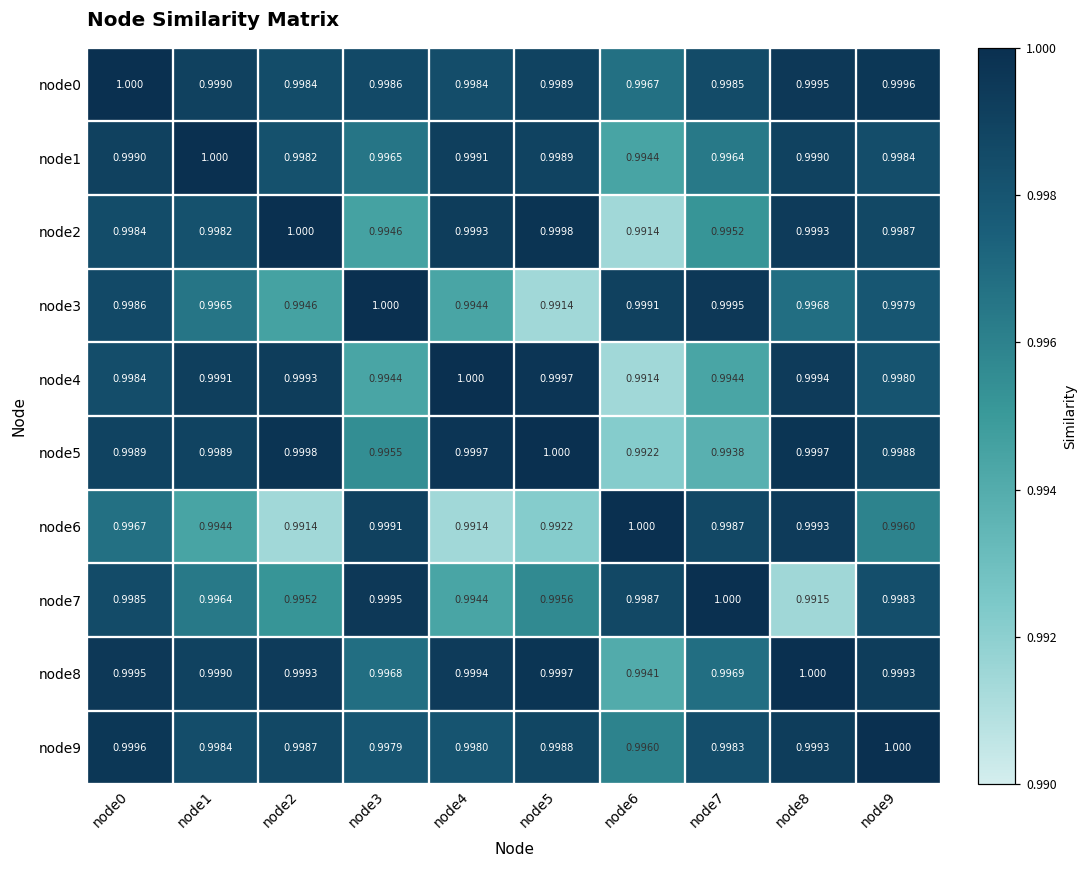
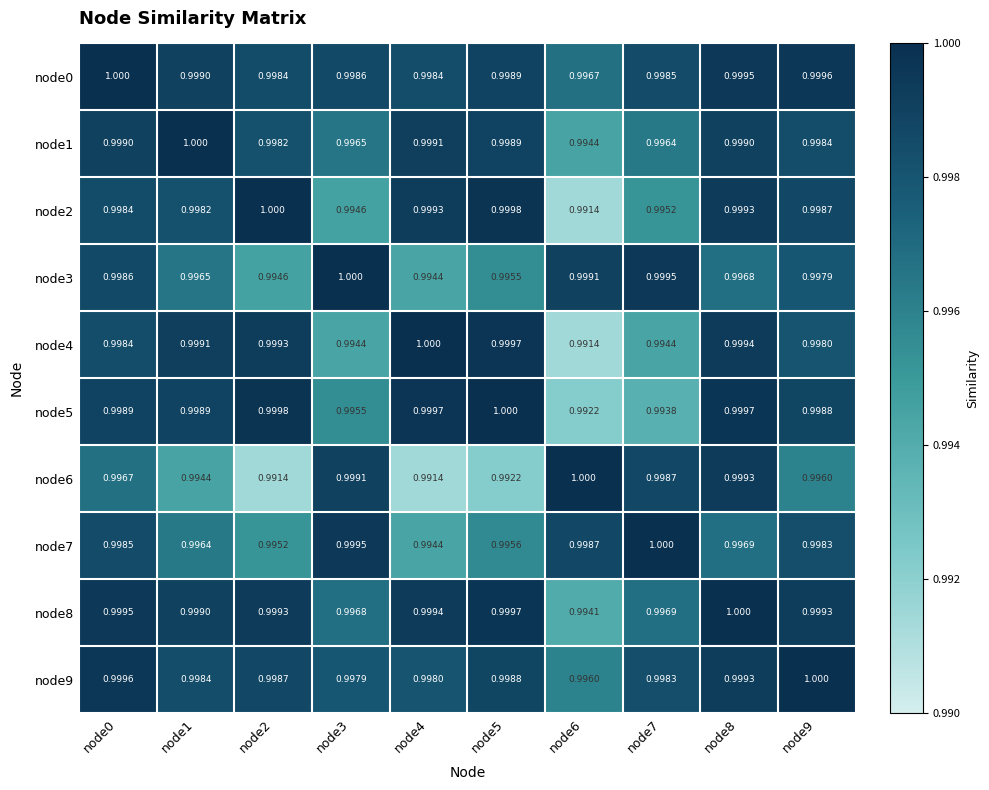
node3, node5: 0.9914 -> 0.9955
node7, node8: 0.9915 -> 0.9969
